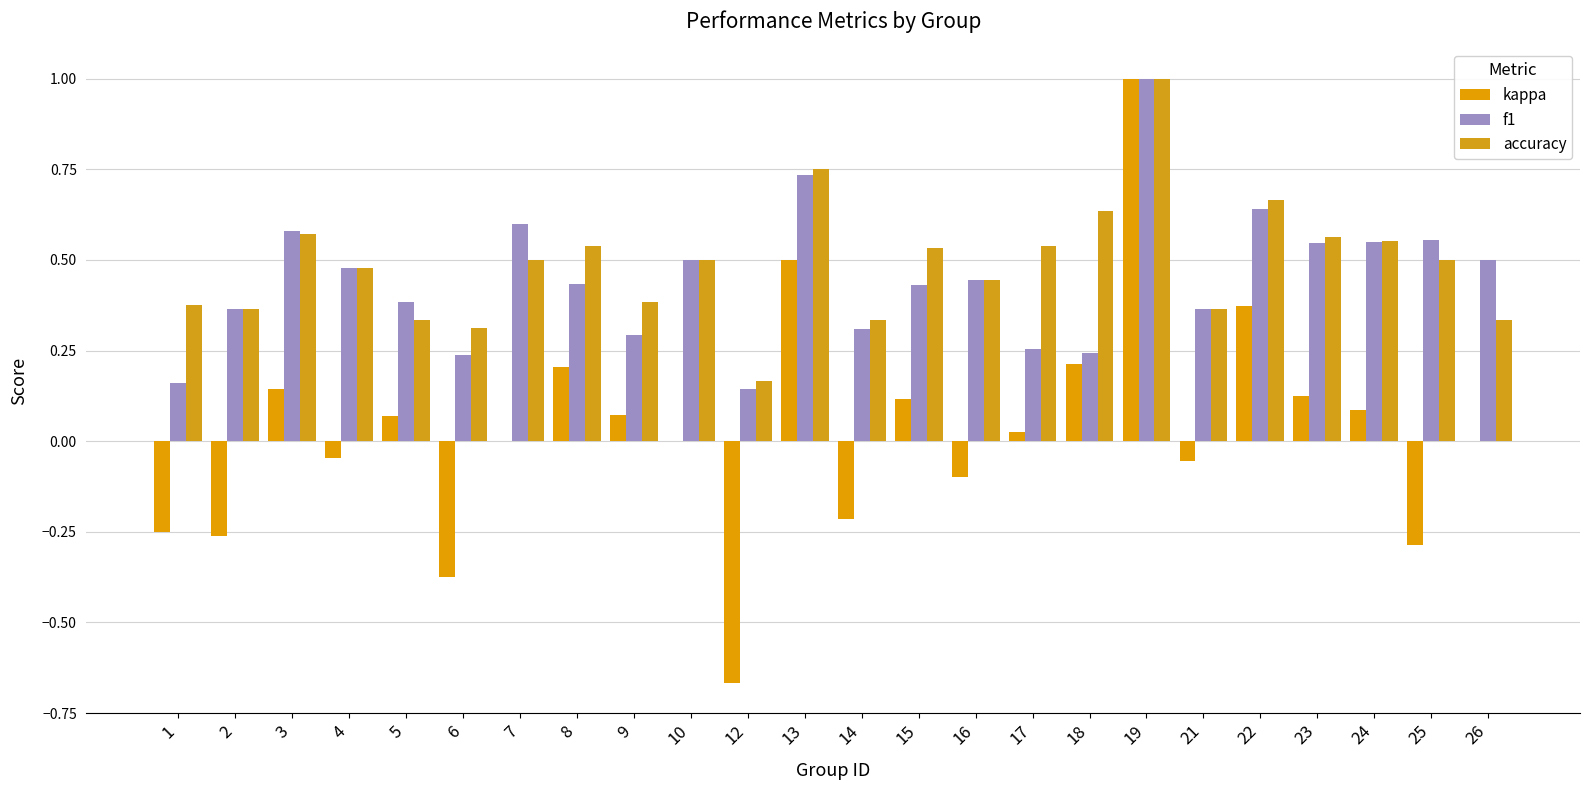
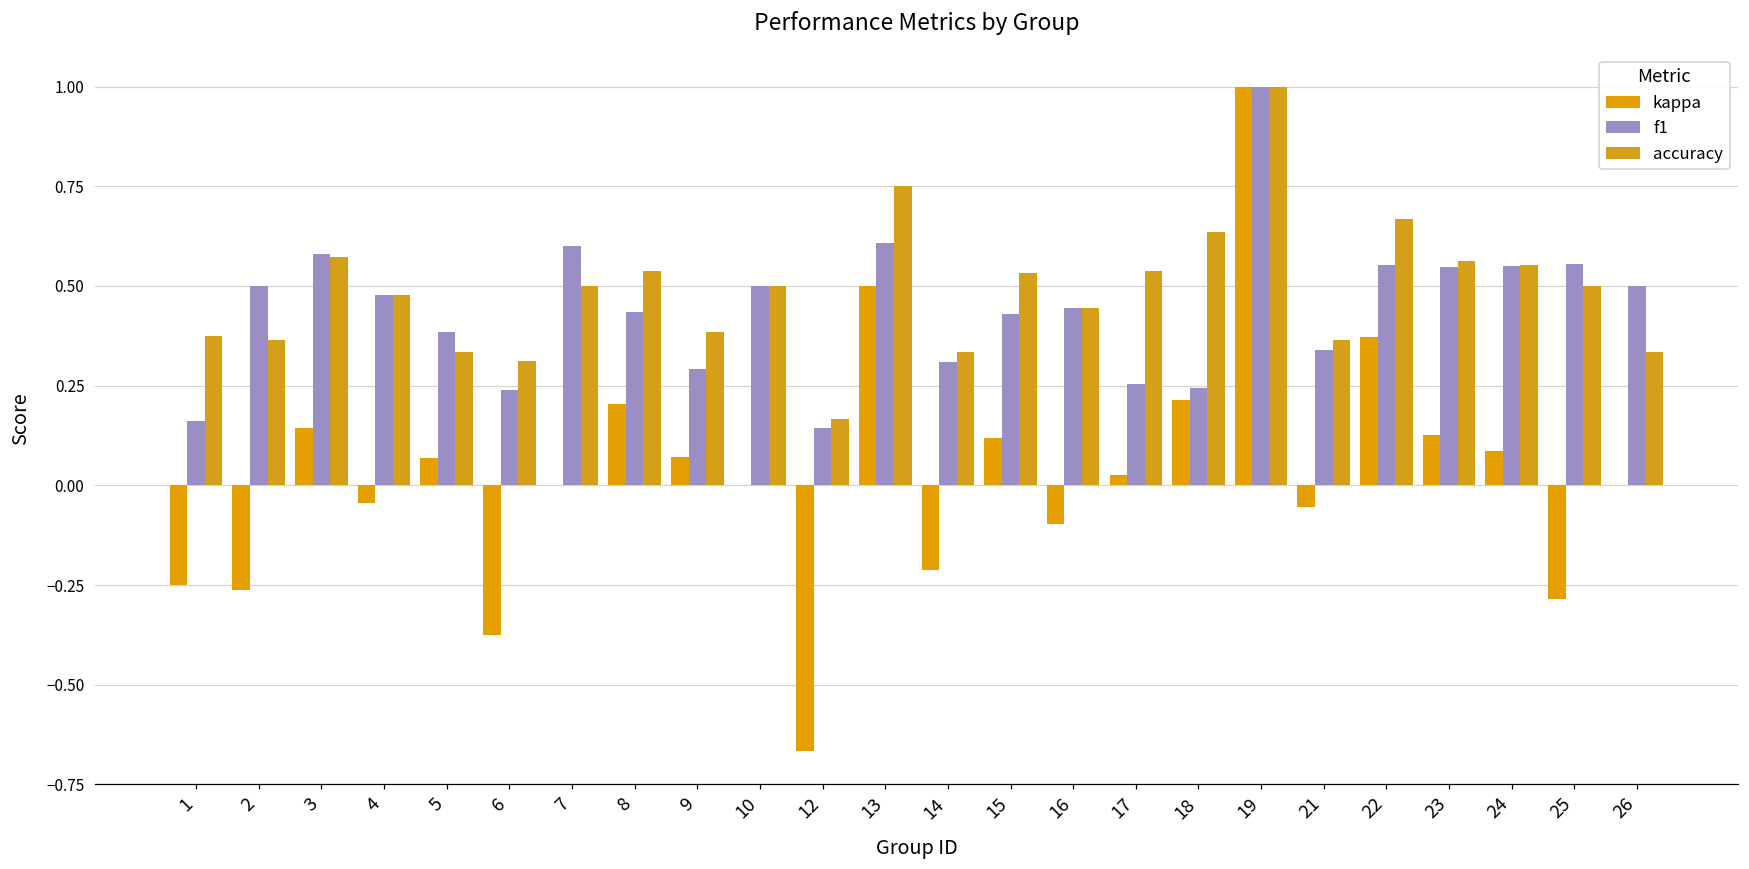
f1, 2: 0.36 -> 0.50
f1, 13: 0.73 -> 0.61
f1, 21: 0.36 -> 0.34
f1, 22: 0.64 -> 0.55
